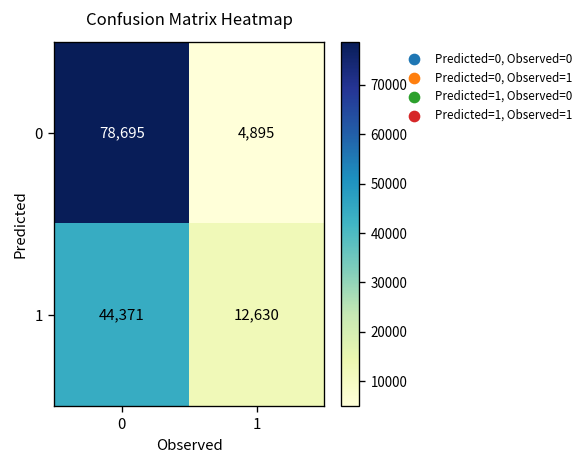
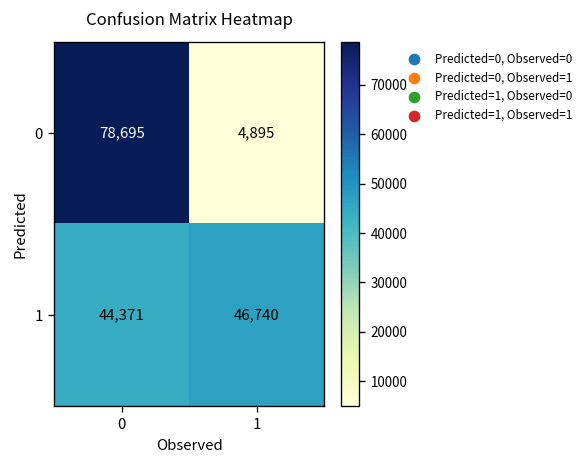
1, 1: 12,630 -> 46,740
